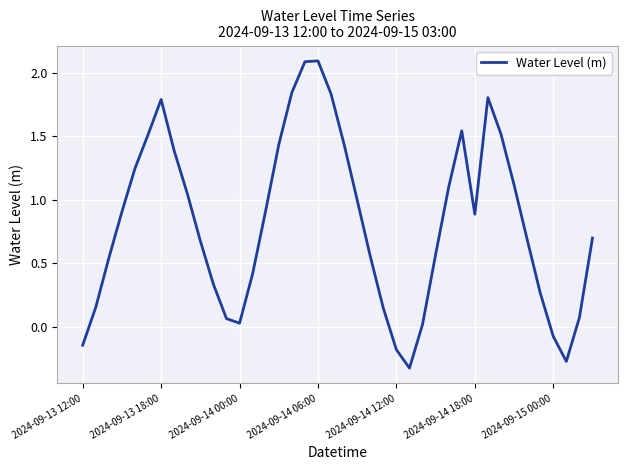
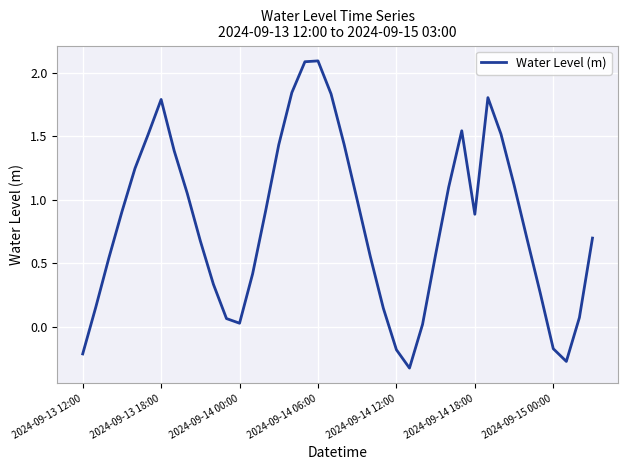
2024-09-13 12:00: -0.14 -> -0.21
2024-09-15 00:00: -0.07 -> -0.17
